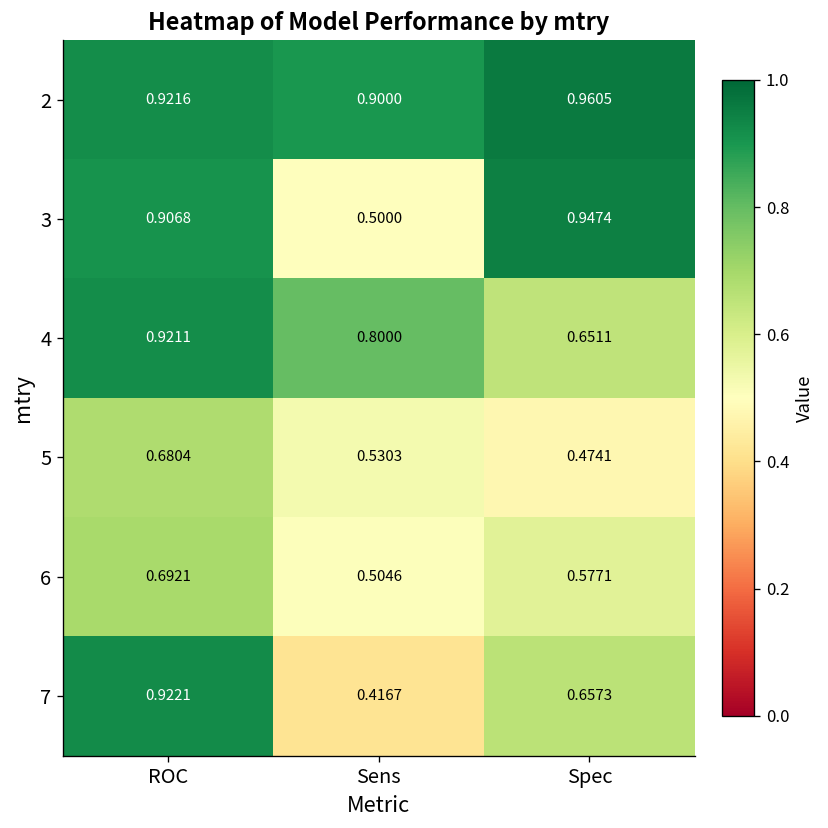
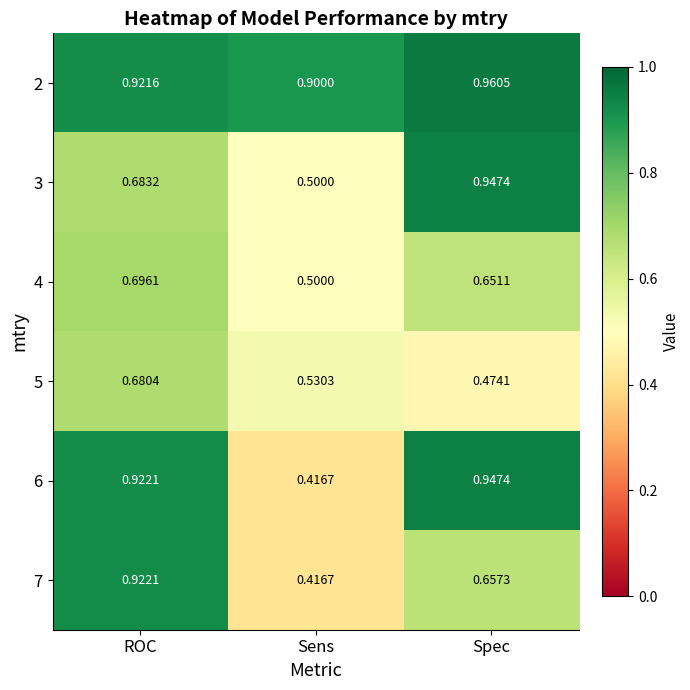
3, ROC: 0.9068 -> 0.6832
4, ROC: 0.9211 -> 0.6961
4, Sens: 0.8000 -> 0.5000
6, ROC: 0.6921 -> 0.9221
6, Sens: 0.5046 -> 0.4167
6, Spec: 0.5771 -> 0.9474
